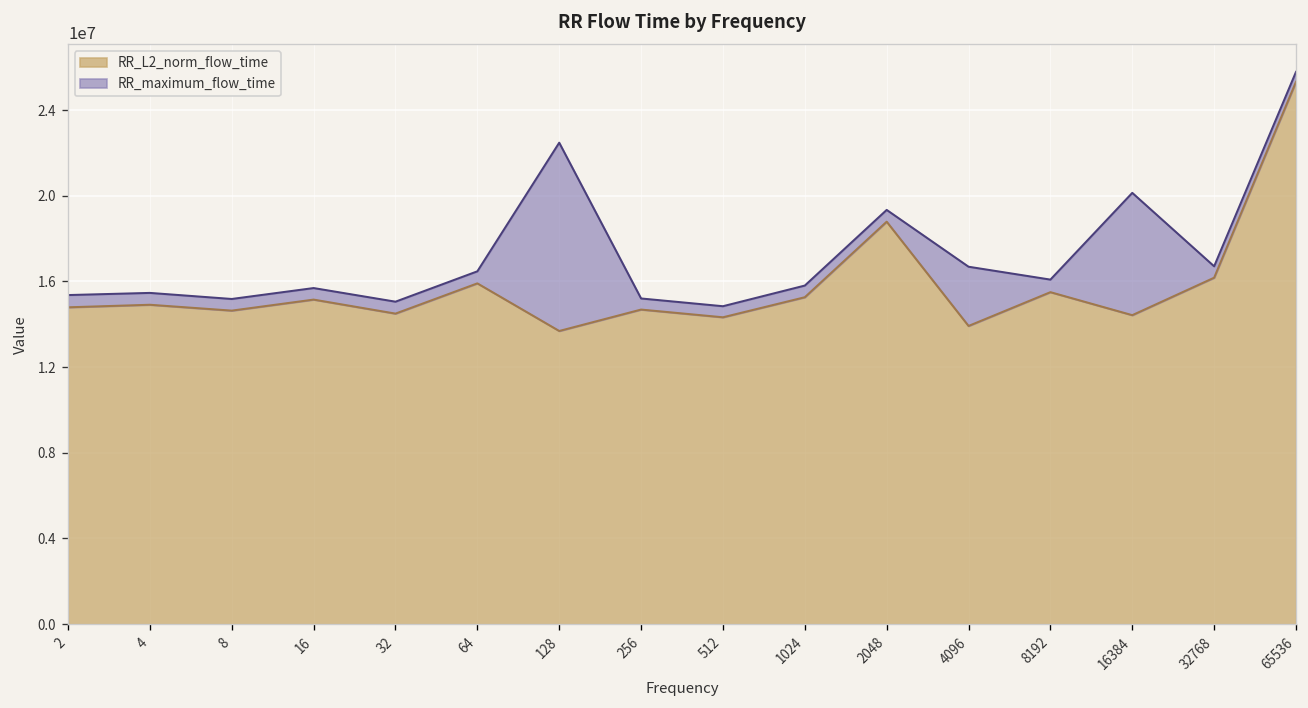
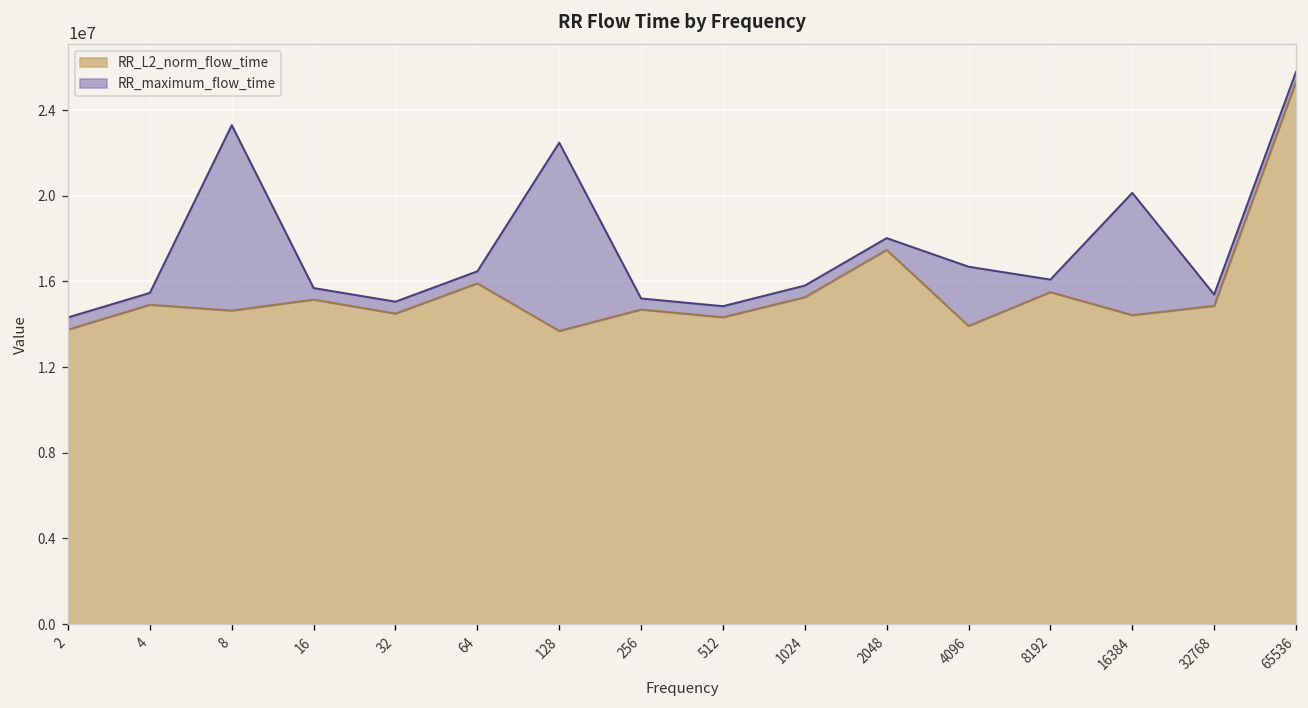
RR_L2_norm_flow_time, 2: 14800000 -> 13700000
RR_maximum_flow_time, 8: 500000 -> 8700000
RR_L2_norm_flow_time, 2048: 18800000 -> 17500000
RR_L2_norm_flow_time, 32768: 16200000 -> 14900000
